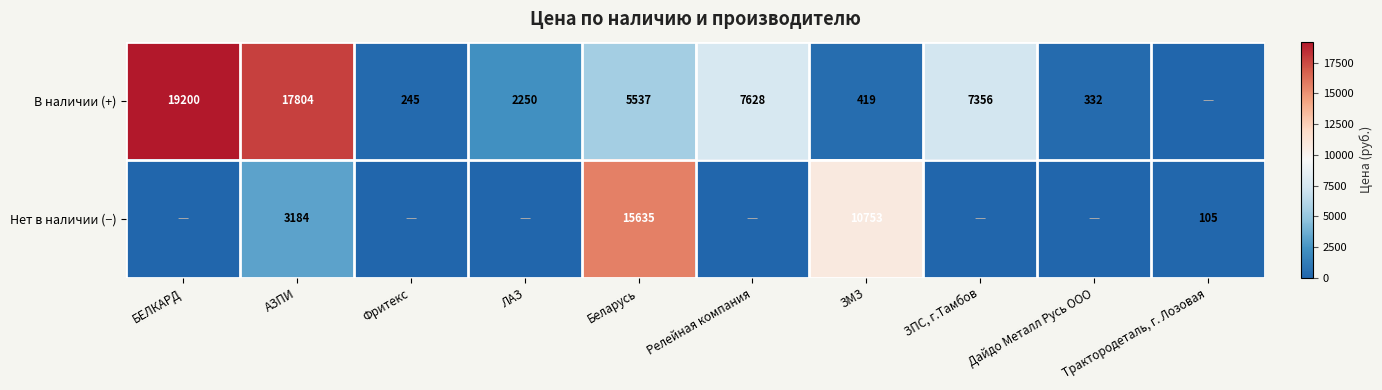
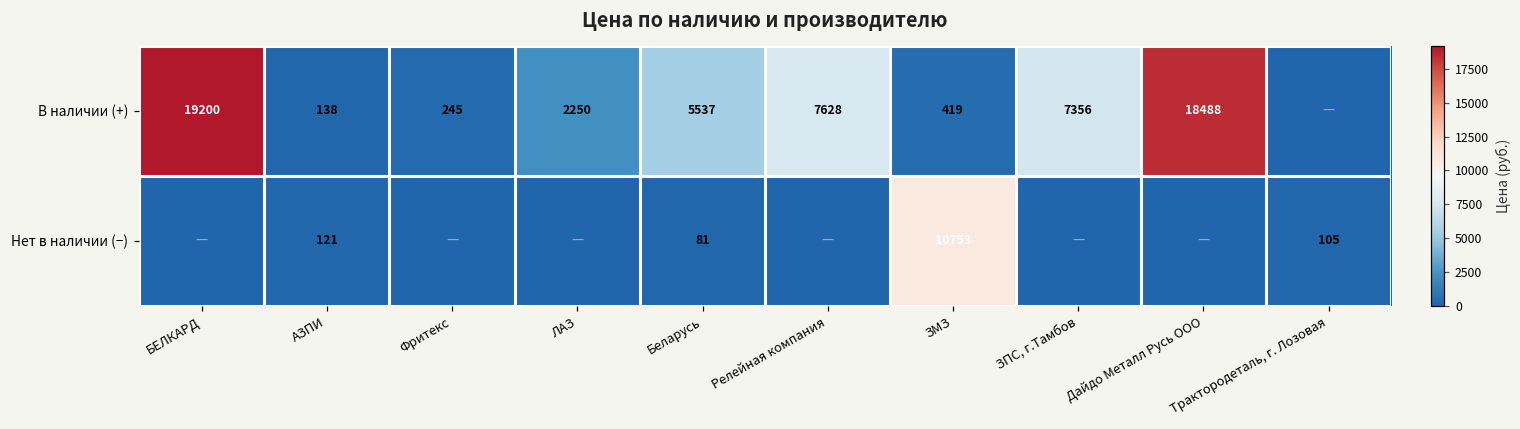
В наличии (+), АЗПИ: 17804 -> 138
В наличии (+), Дайдо Металл Русь ООО: 332 -> 18488
Нет в наличии (−), АЗПИ: 3184 -> 121
Нет в наличии (−), Беларусь: 15635 -> 81
